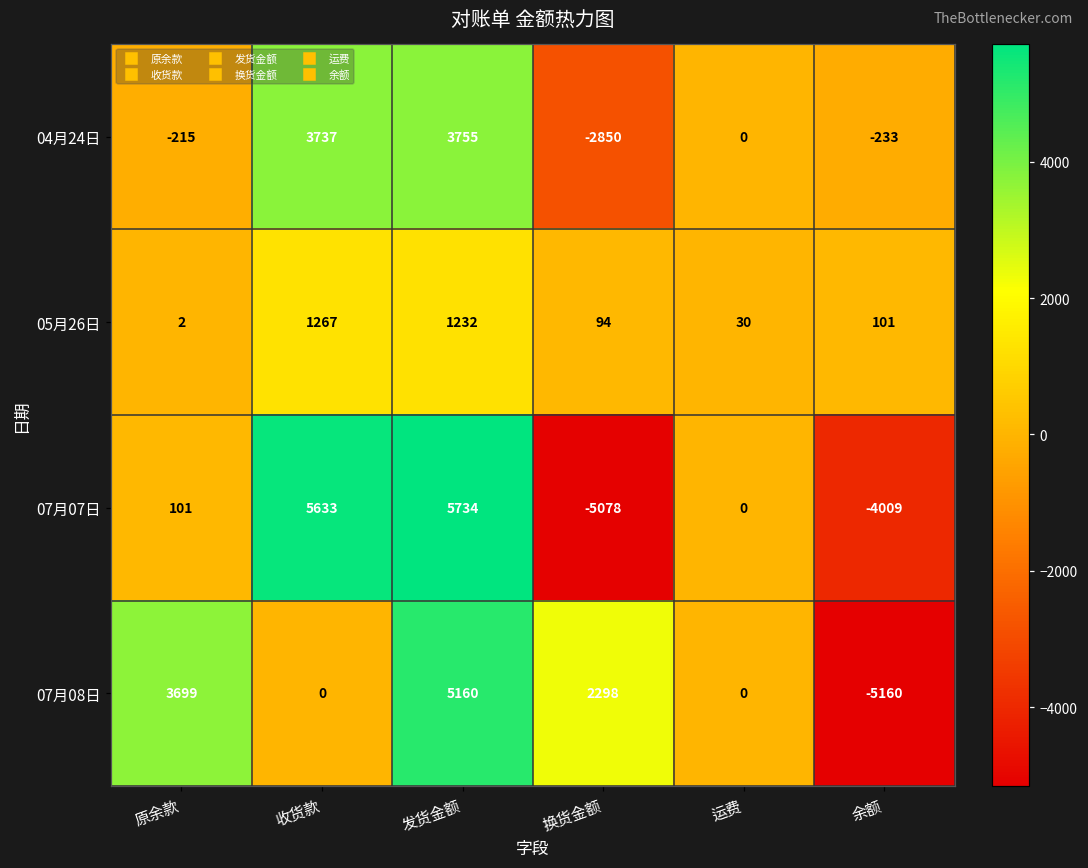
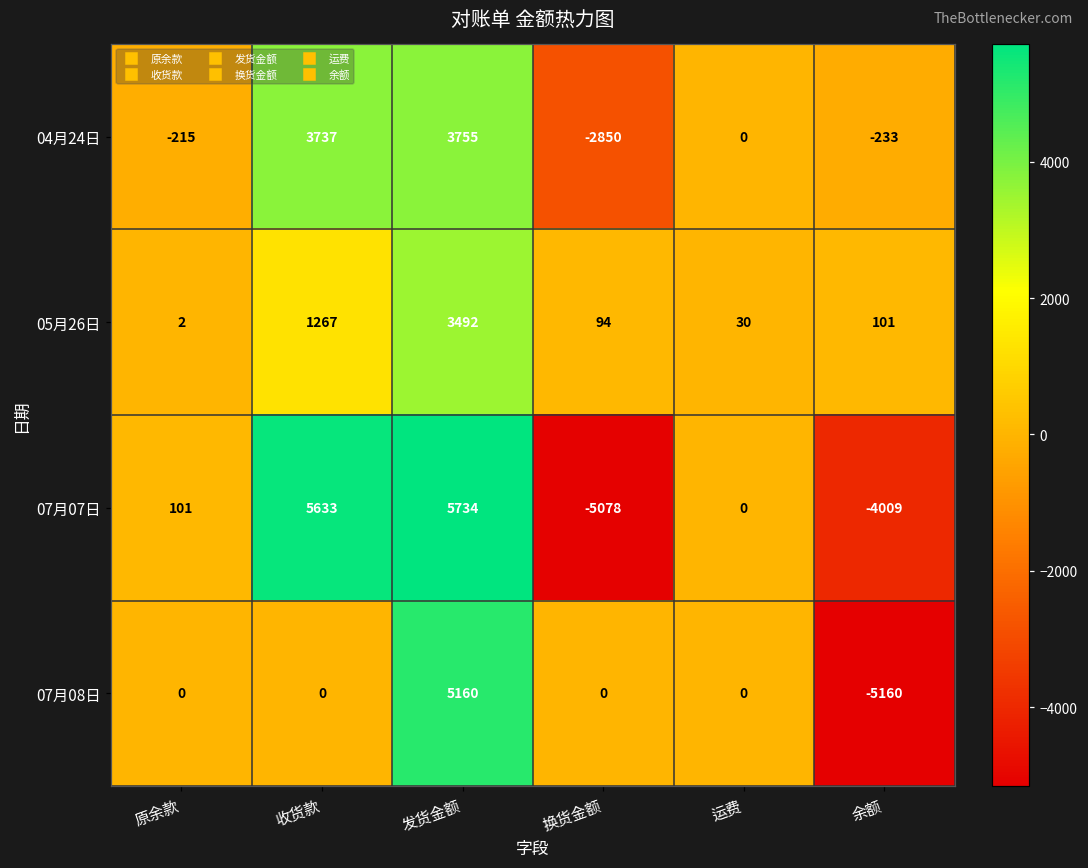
05月26日, 发货金额: 1232 -> 3492
07月08日, 原余款: 3699 -> 0
07月08日, 换货金额: 2298 -> 0
